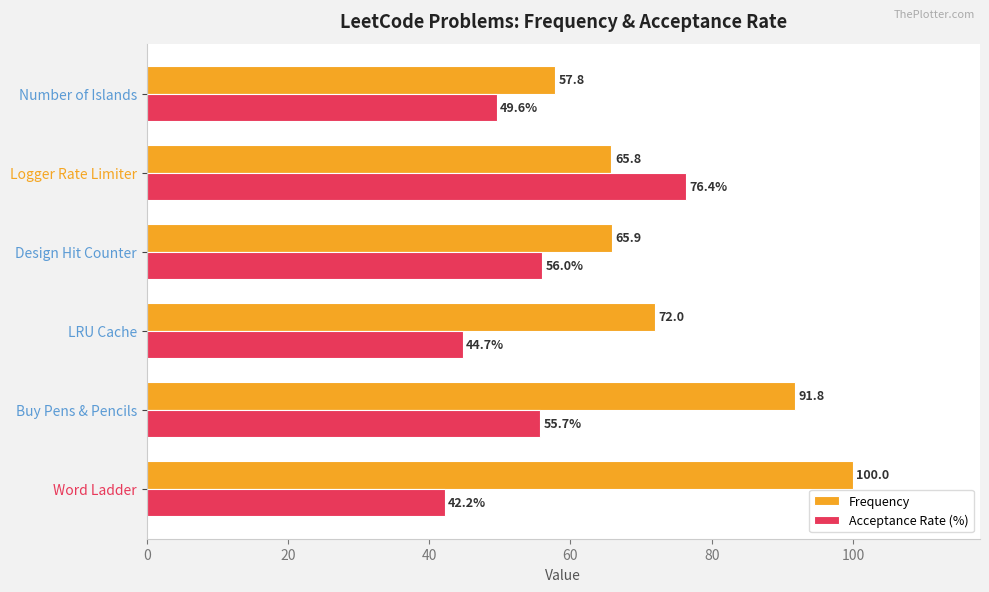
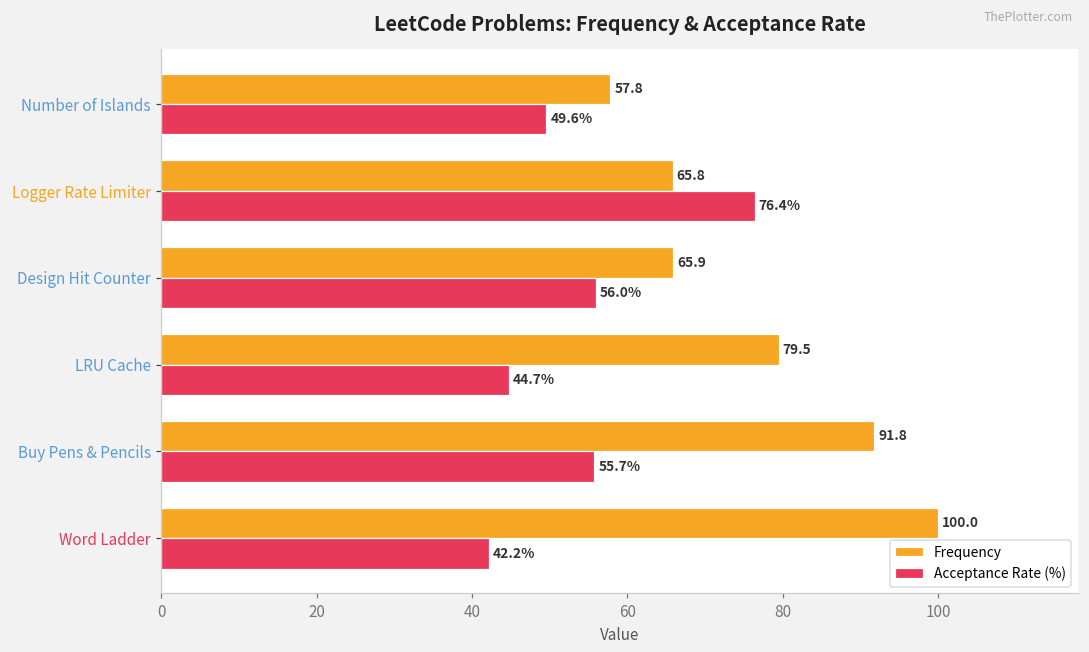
Frequency, LRU Cache: 72.0 -> 79.5
